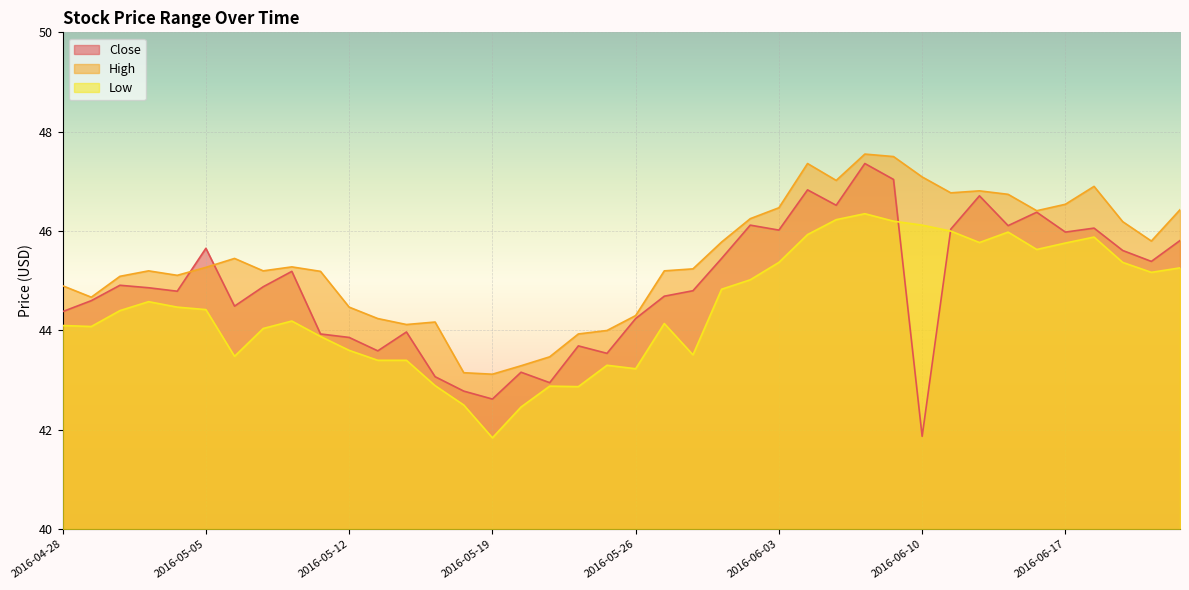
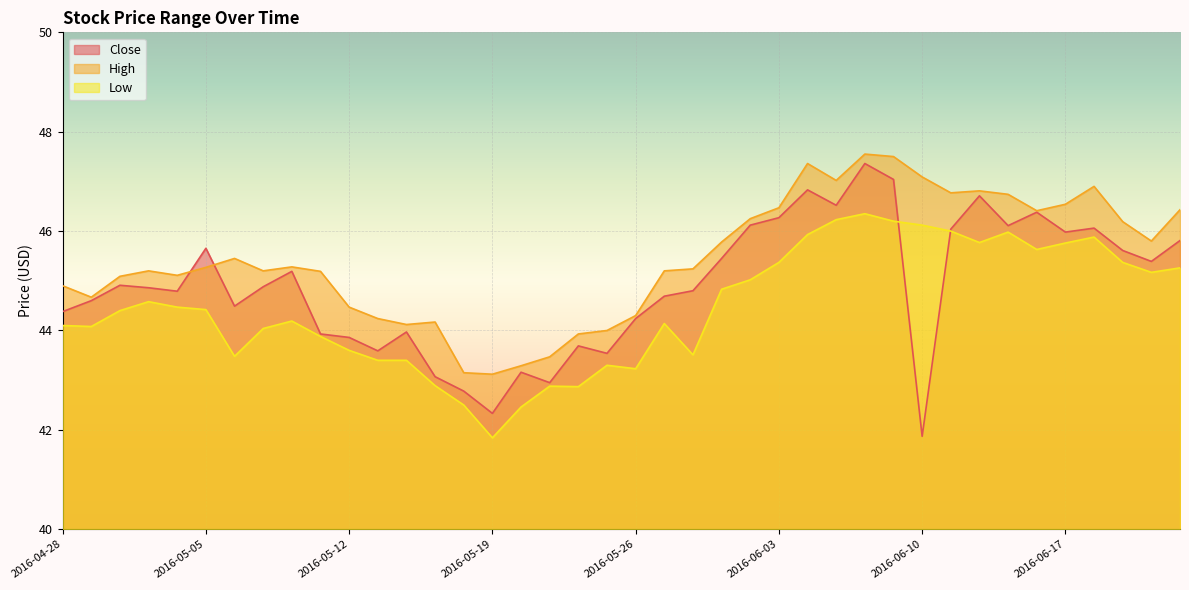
Close, 2016-05-19: 42.6 -> 42.3
Close, 2016-06-03: 46.0 -> 46.3
